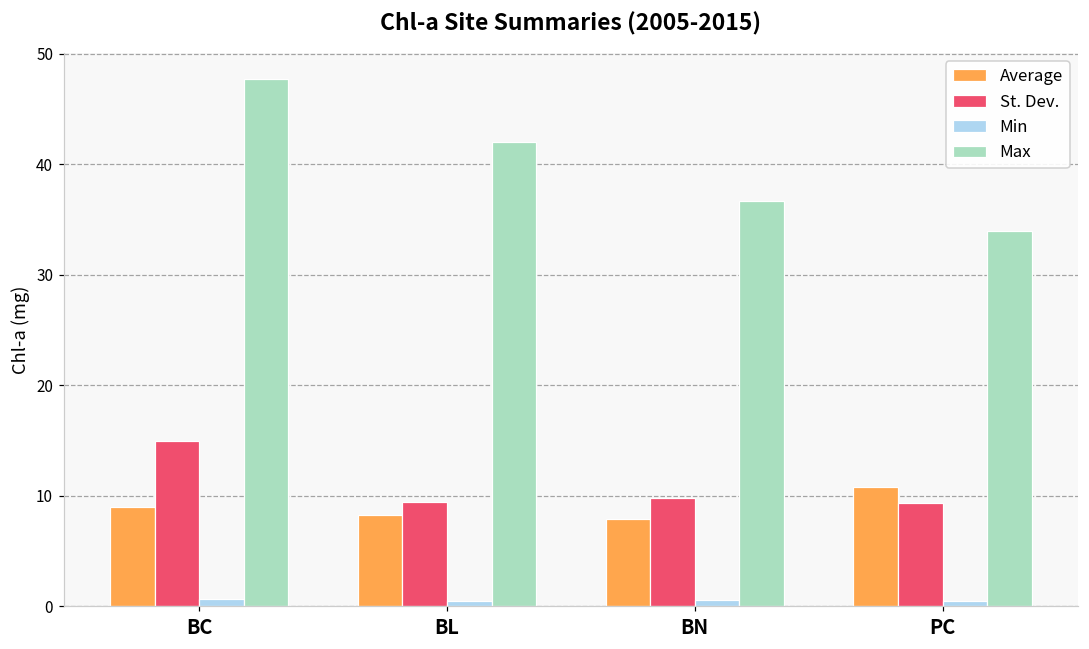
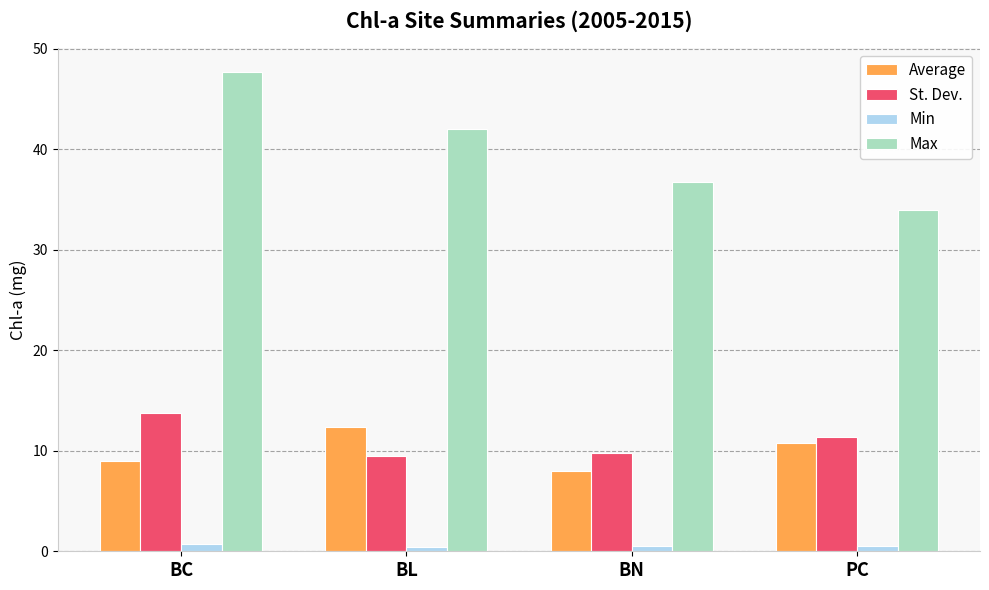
St. Dev., BC: 15.0 -> 13.8
Average, BL: 8.3 -> 12.4
St. Dev., PC: 9.4 -> 11.4
